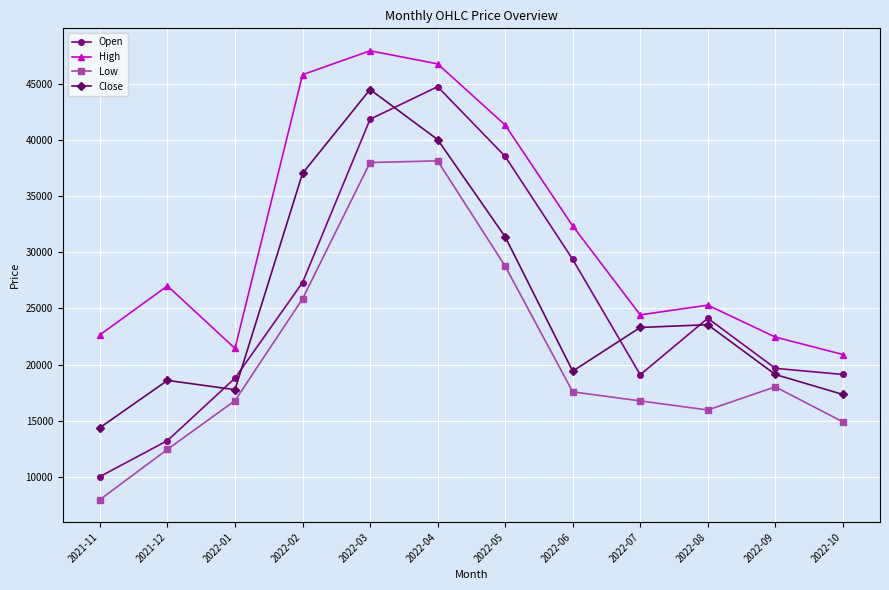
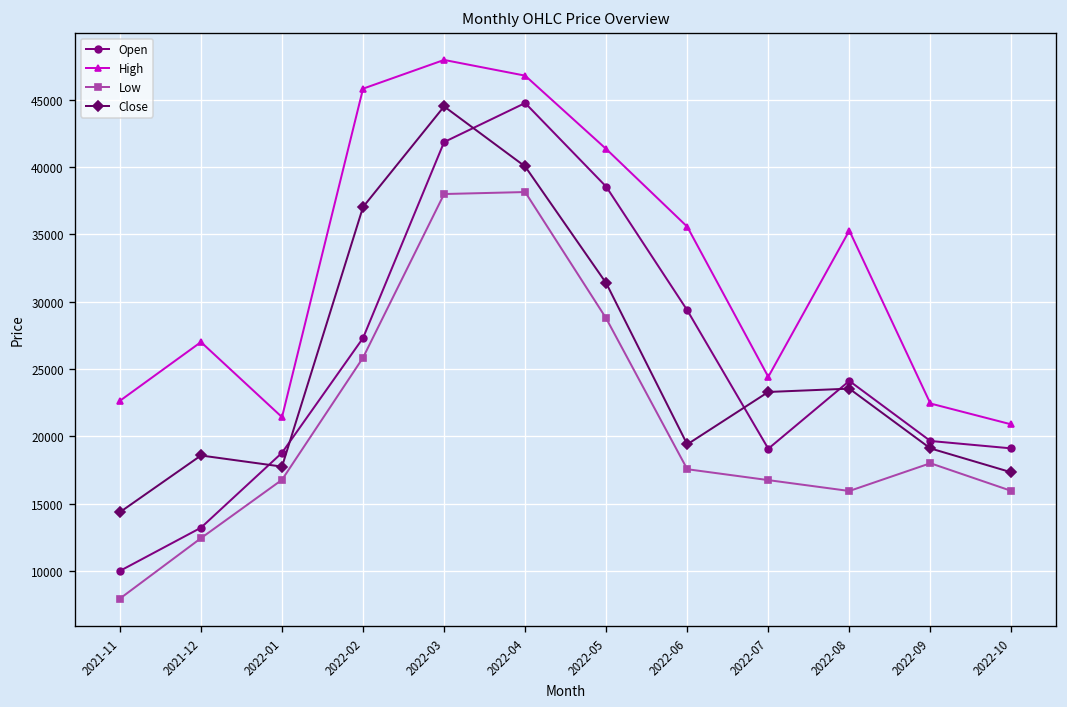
High, 2022-06: 32400 -> 35600
High, 2022-08: 25300 -> 35300
Low, 2022-10: 14900 -> 16000
